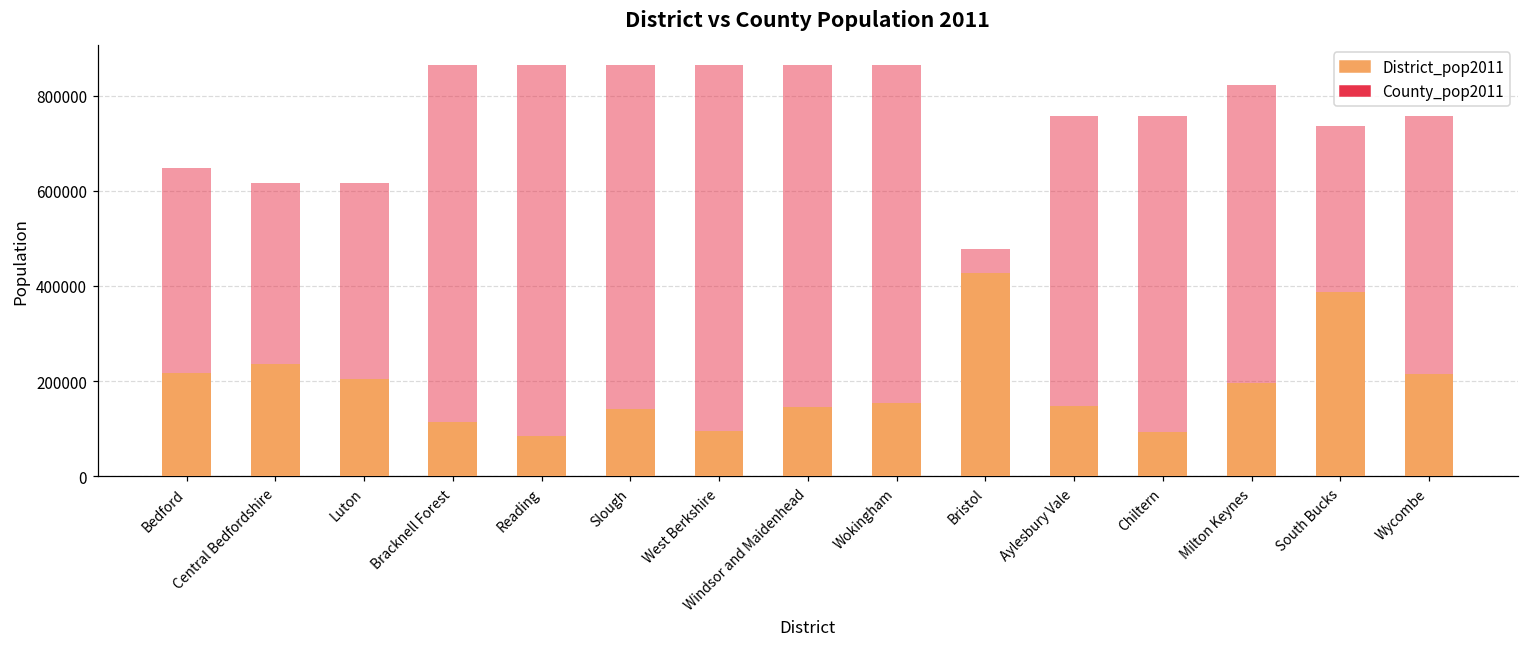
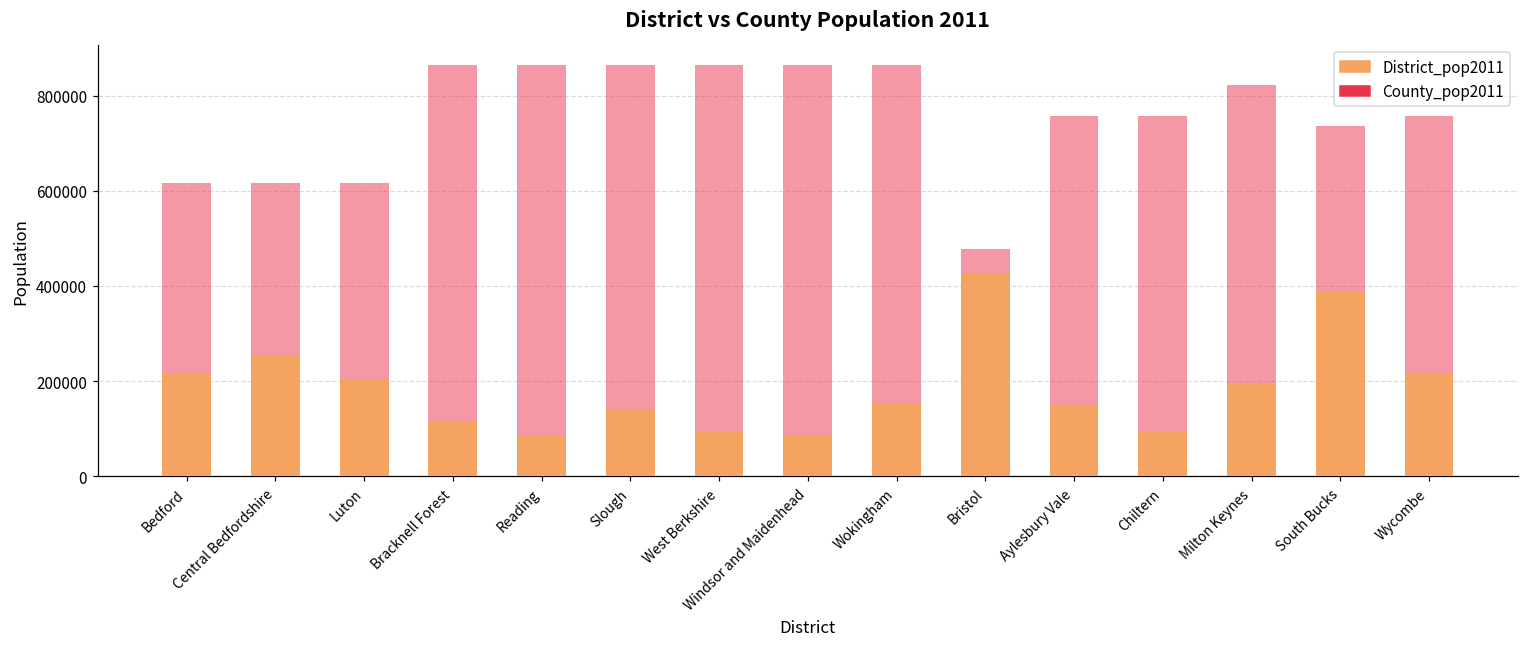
County_pop2011, Bedford: 650000 -> 620000
District_pop2011, Central Bedfordshire: 240000 -> 260000
District_pop2011, Windsor and Maidenhead: 150000 -> 90000
